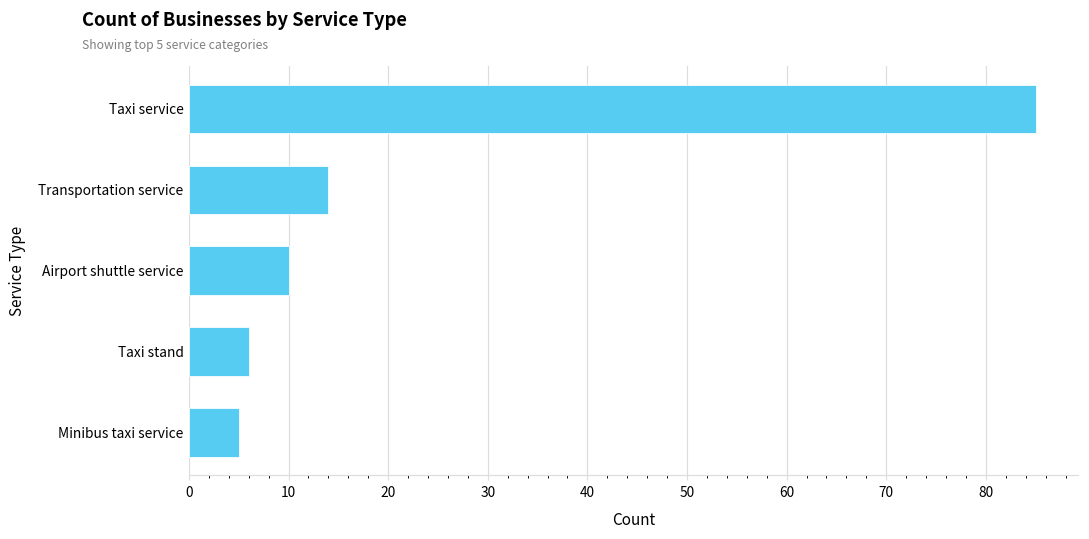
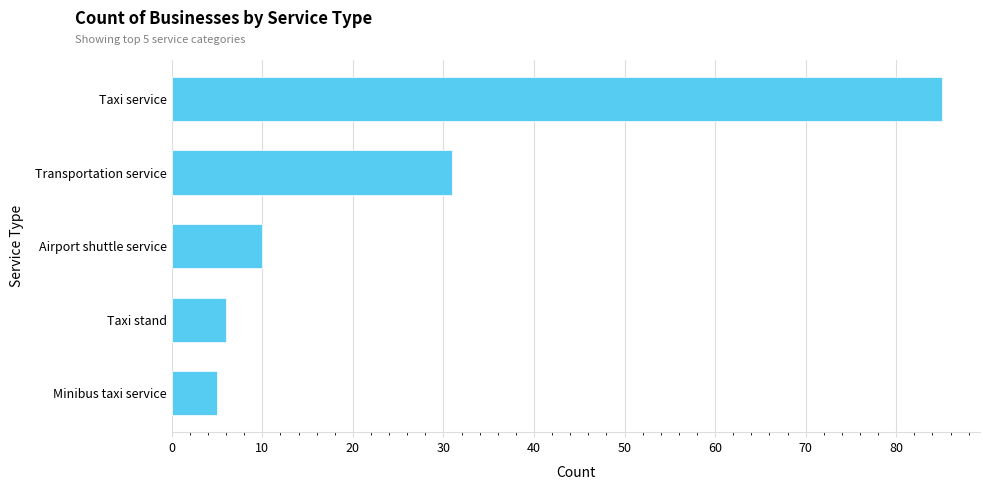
Transportation service: 14 -> 31
